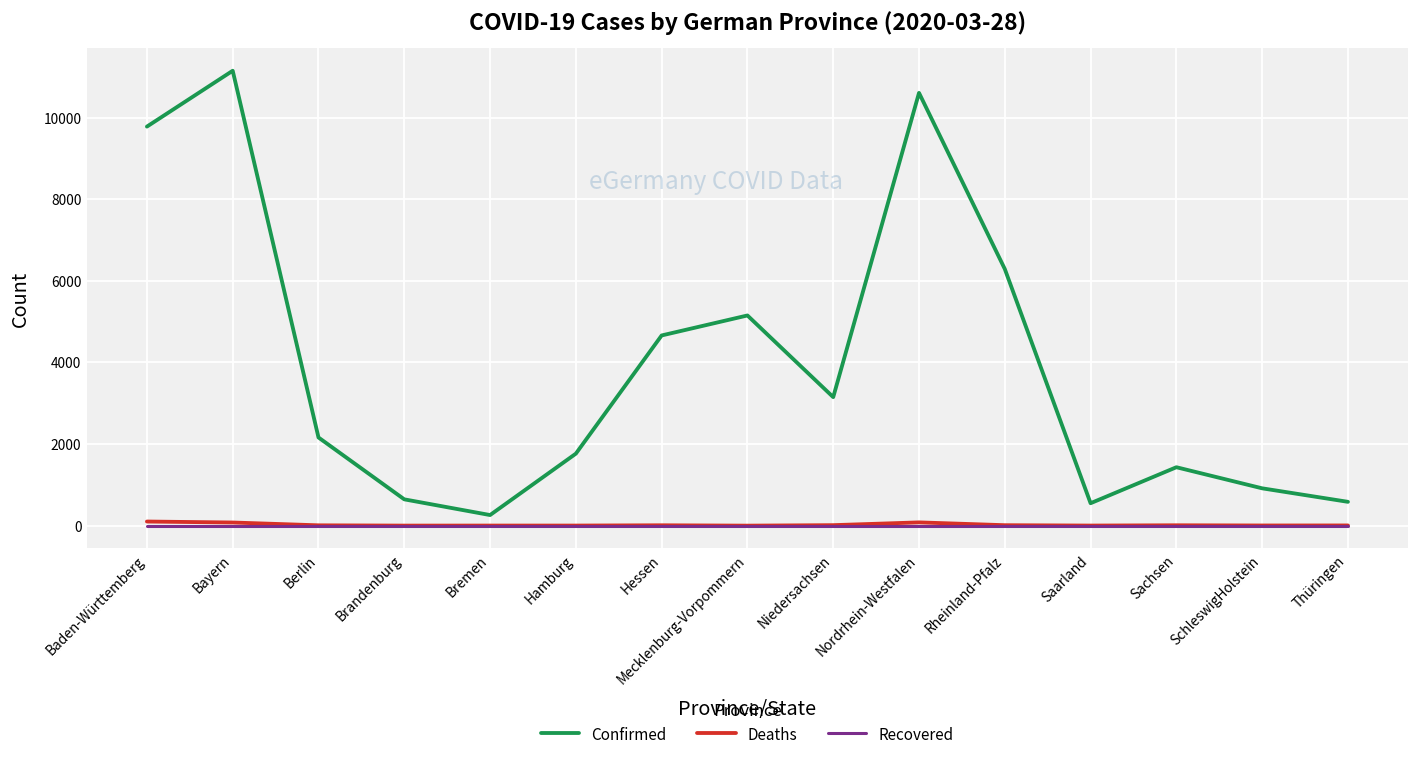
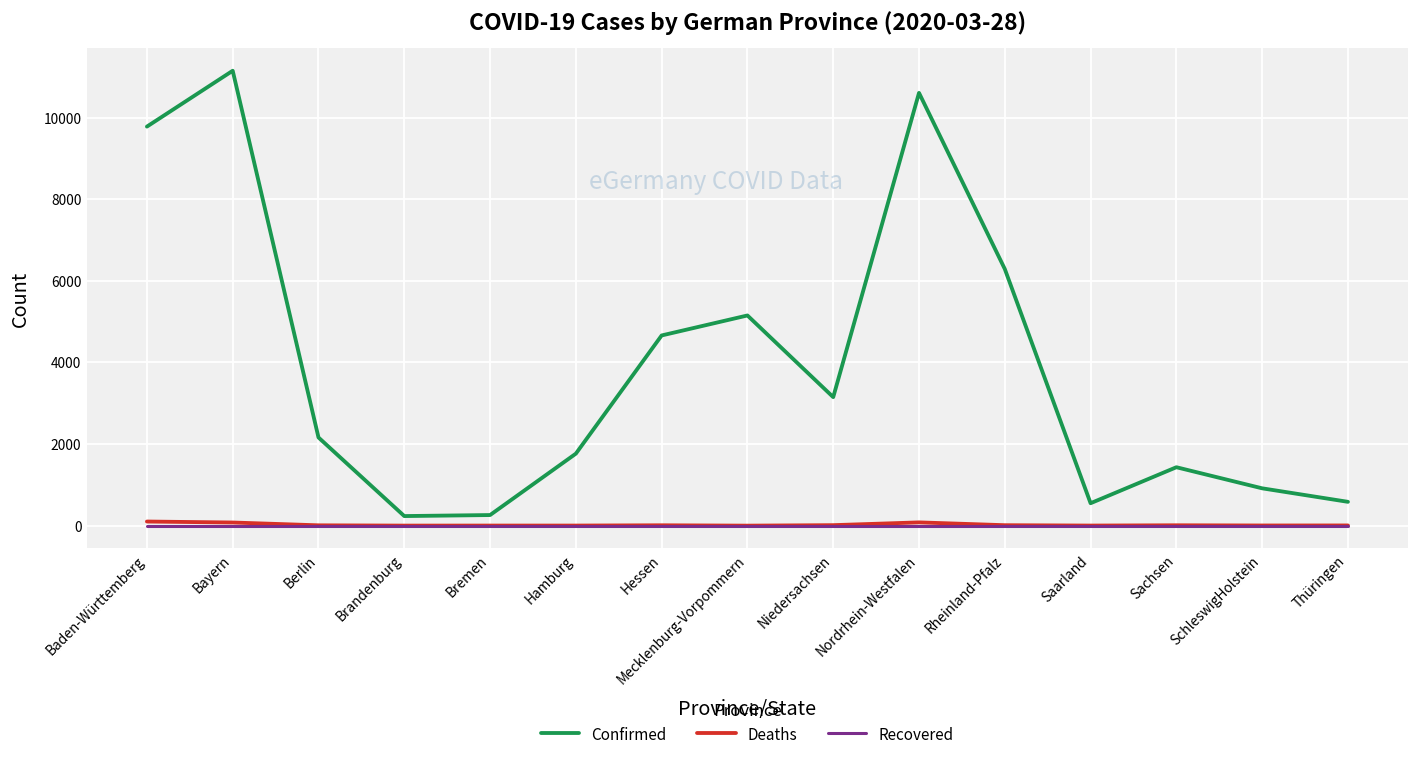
Confirmed, Brandenburg: 600 -> 200
